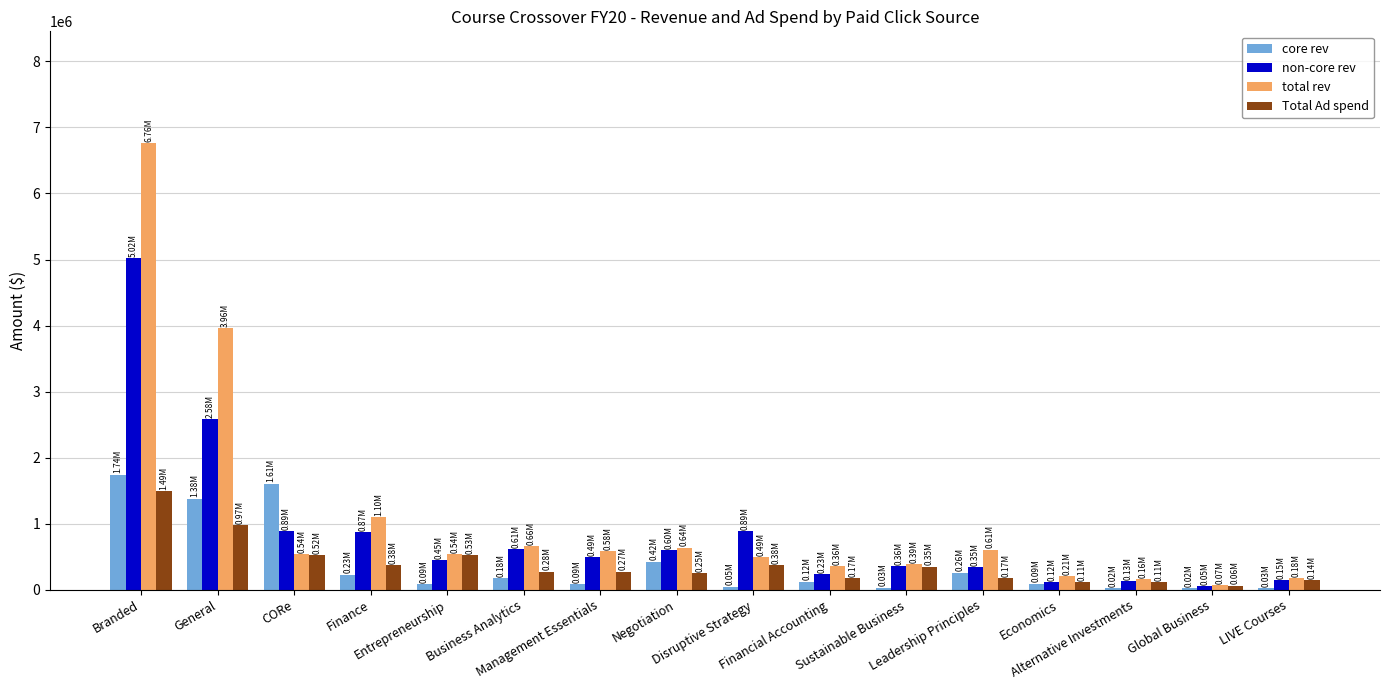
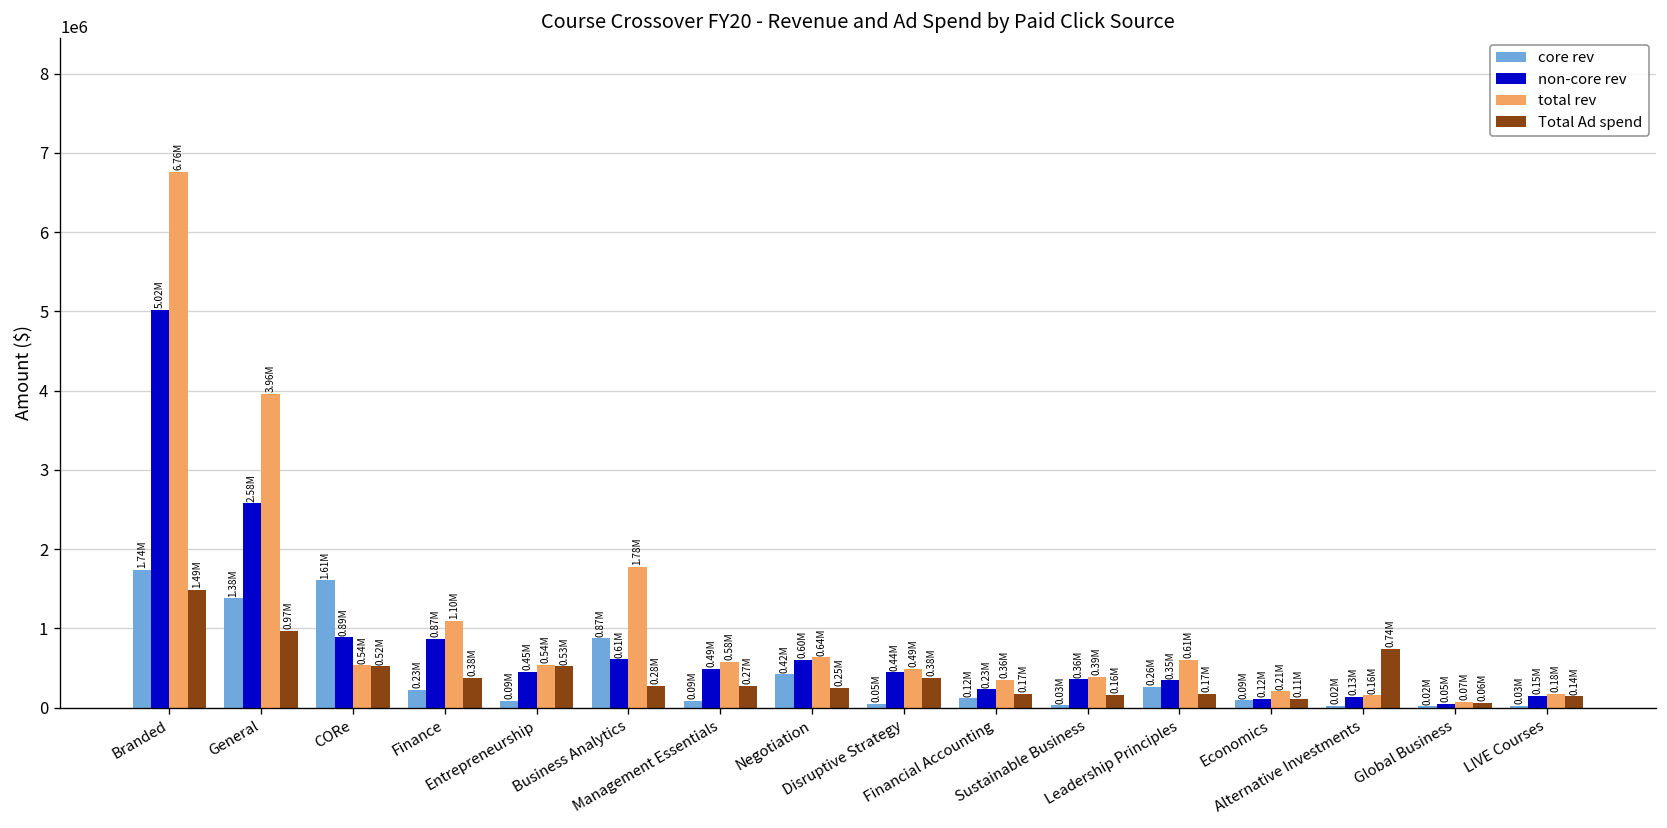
core rev, Business Analytics: 0.18M -> 0.87M
total rev, Business Analytics: 0.66M -> 1.78M
non-core rev, Disruptive Strategy: 0.89M -> 0.44M
Total Ad spend, Sustainable Business: 0.35M -> 0.16M
Total Ad spend, Alternative Investments: 0.11M -> 0.74M
